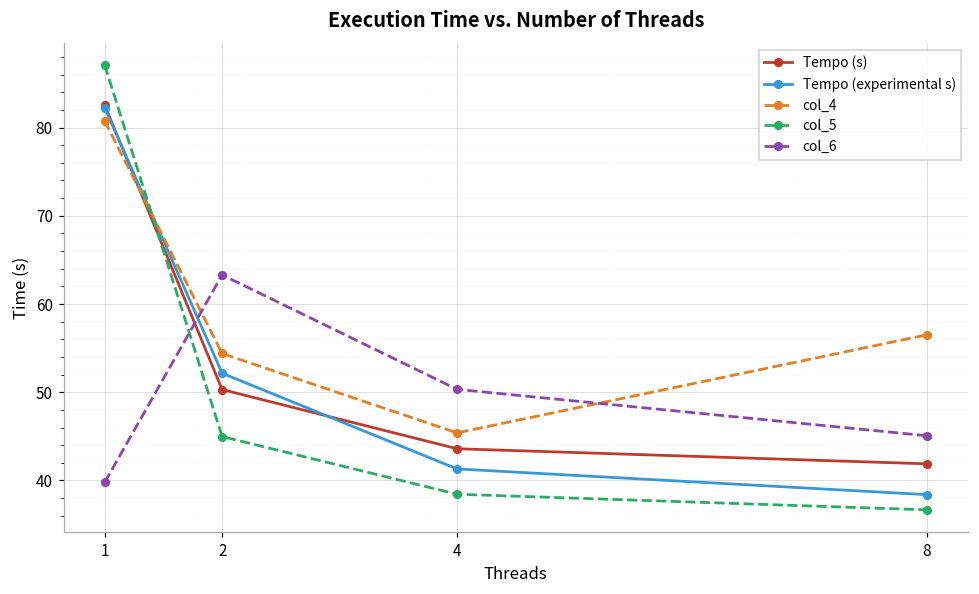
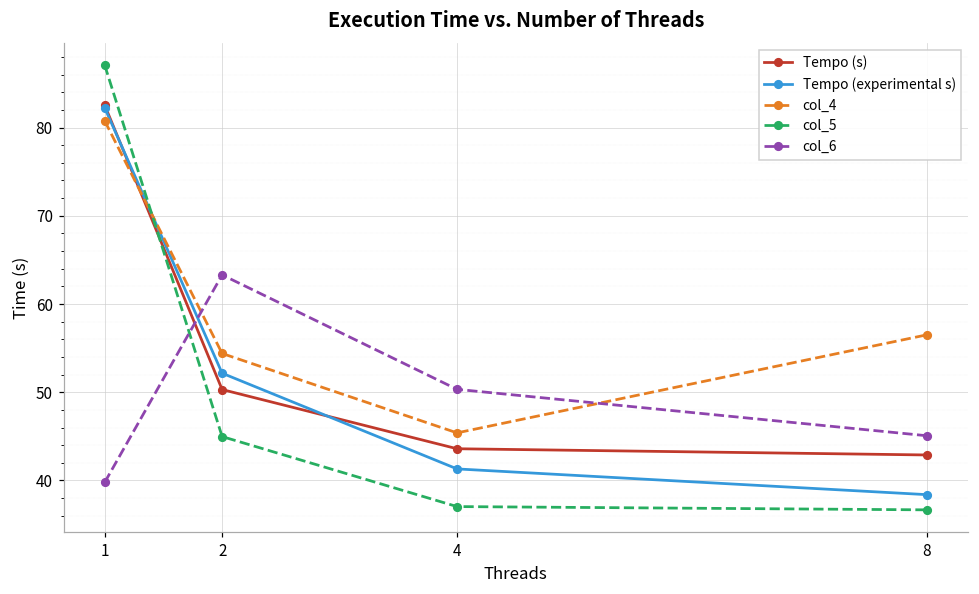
col_5, 4: 38 -> 37
Tempo (s), 8: 42 -> 43
